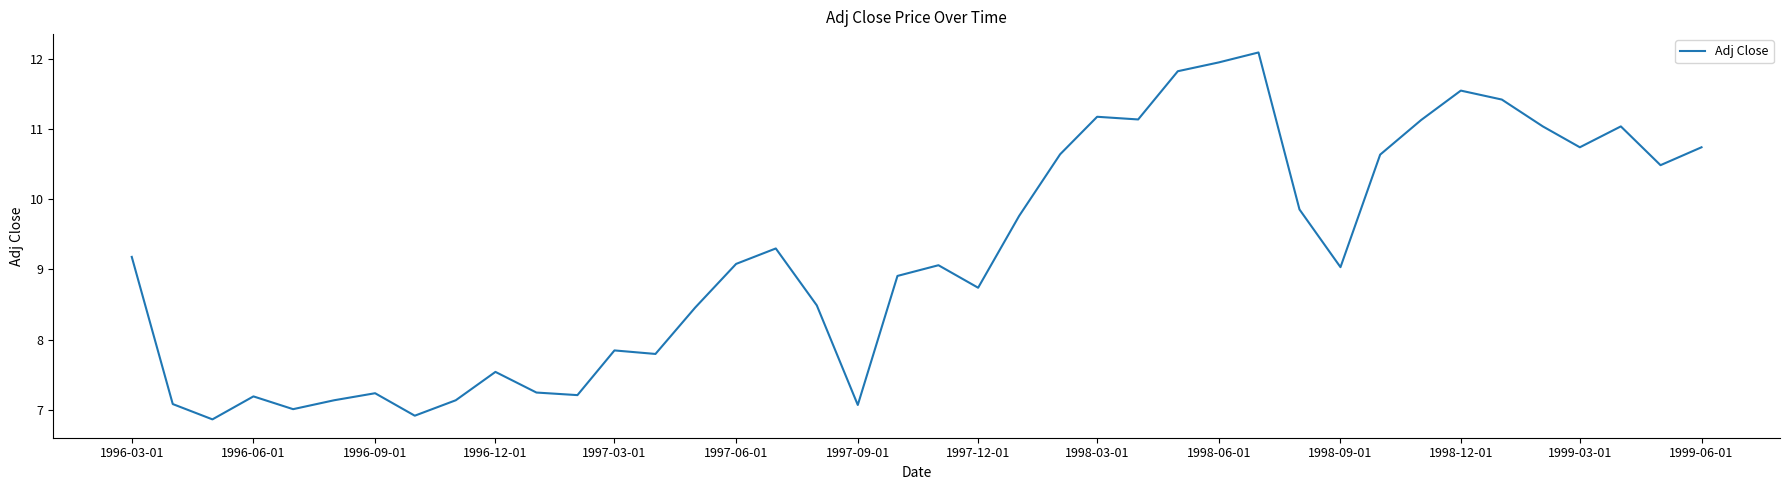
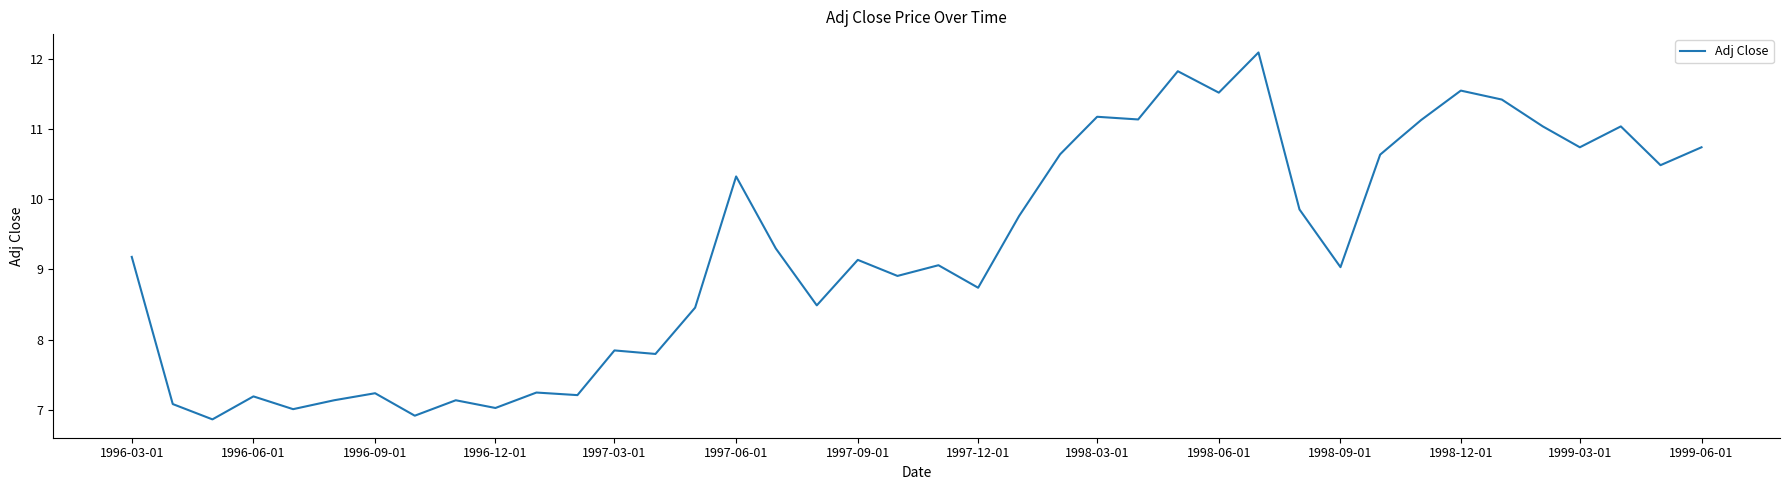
1996-12-01: 7.5 -> 7.0
1997-06-01: 9.1 -> 10.3
1997-09-01: 7.1 -> 9.1
1998-06-01: 11.9 -> 11.5
